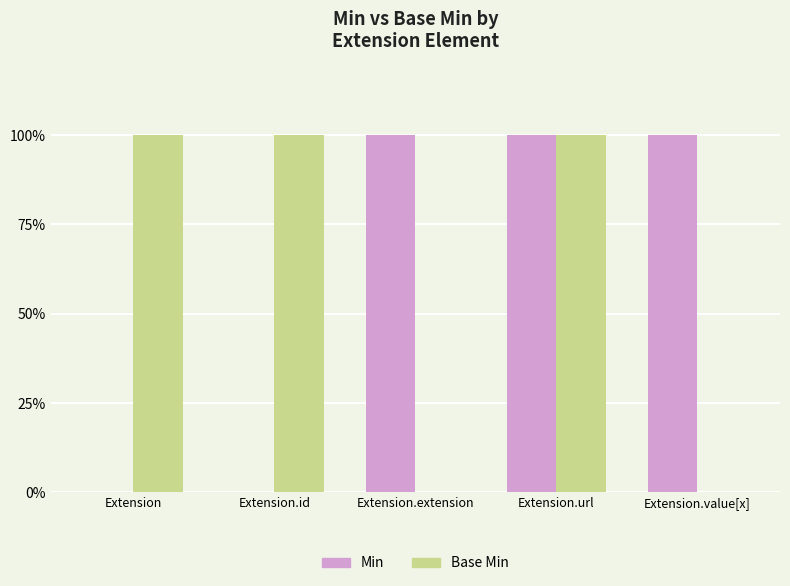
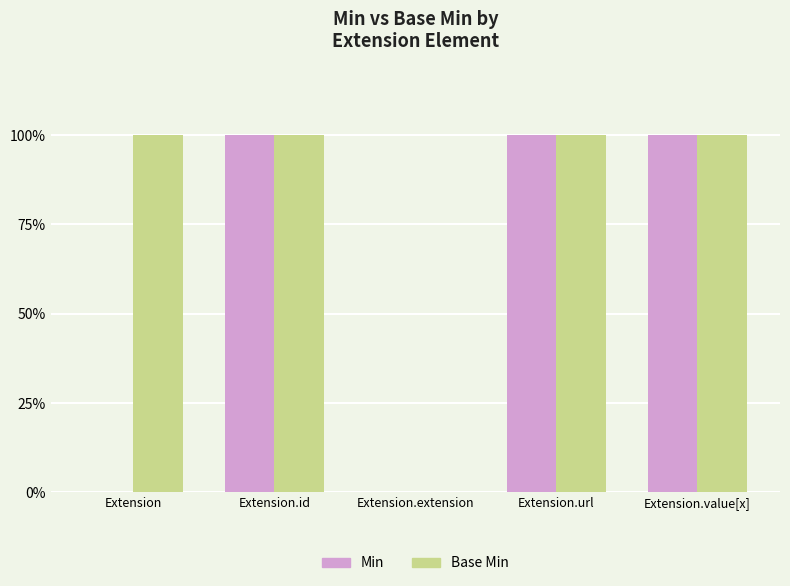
Min, Extension.id: 0% -> 100%
Min, Extension.extension: 100% -> 0%
Base Min, Extension.value[x]: 0% -> 100%
